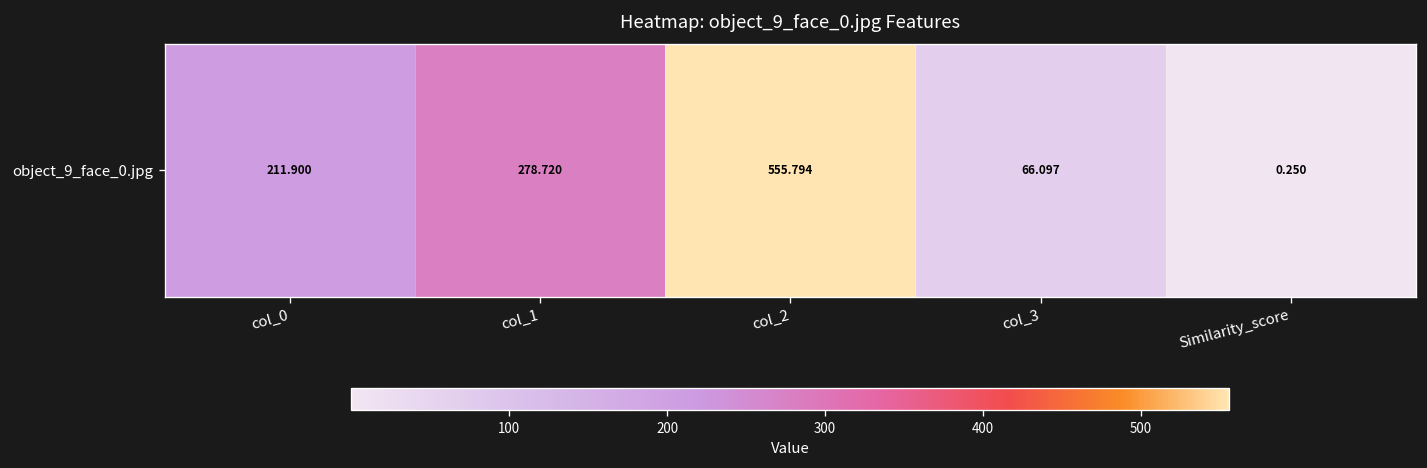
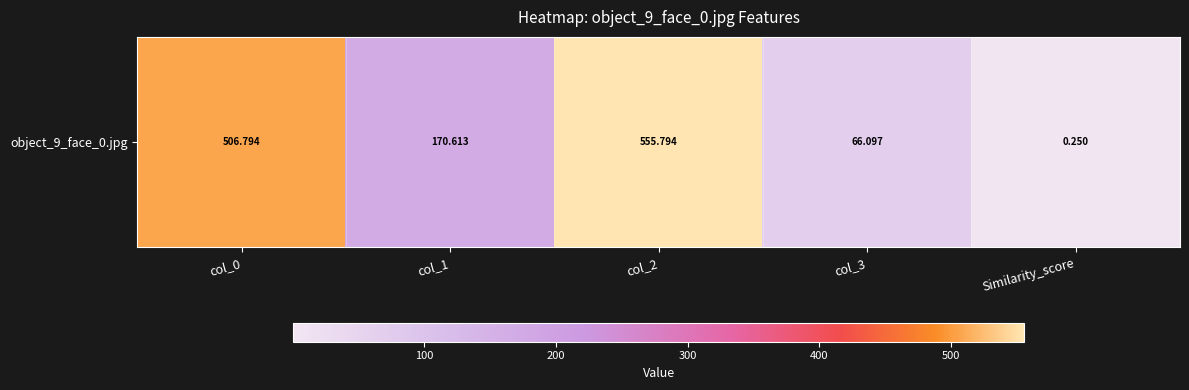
object_9_face_0.jpg, col_0: 211.900 -> 506.794
object_9_face_0.jpg, col_1: 278.720 -> 170.613
